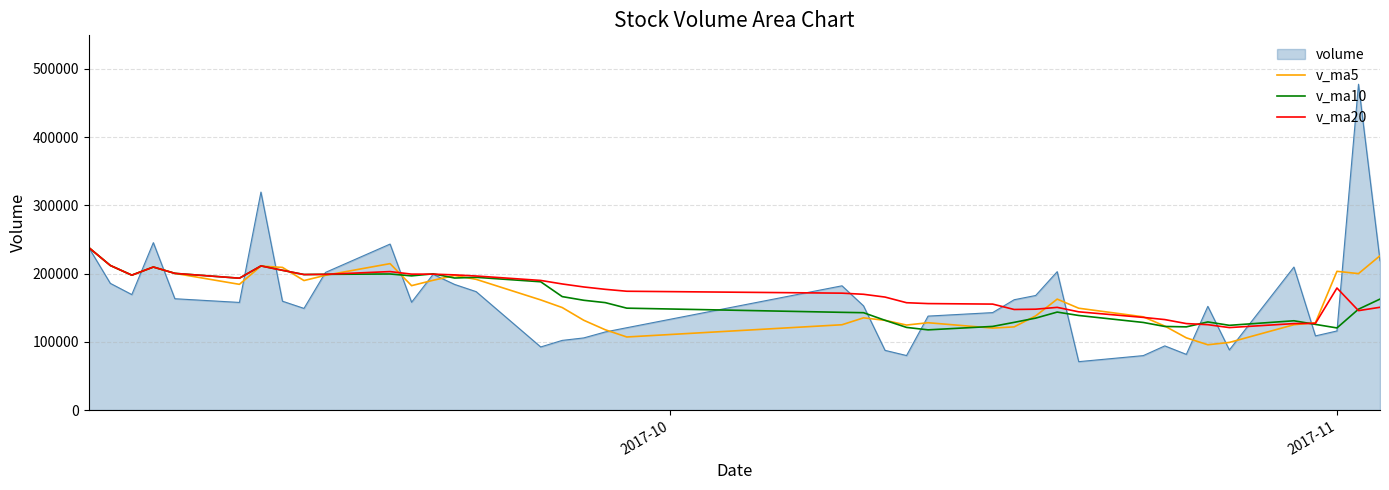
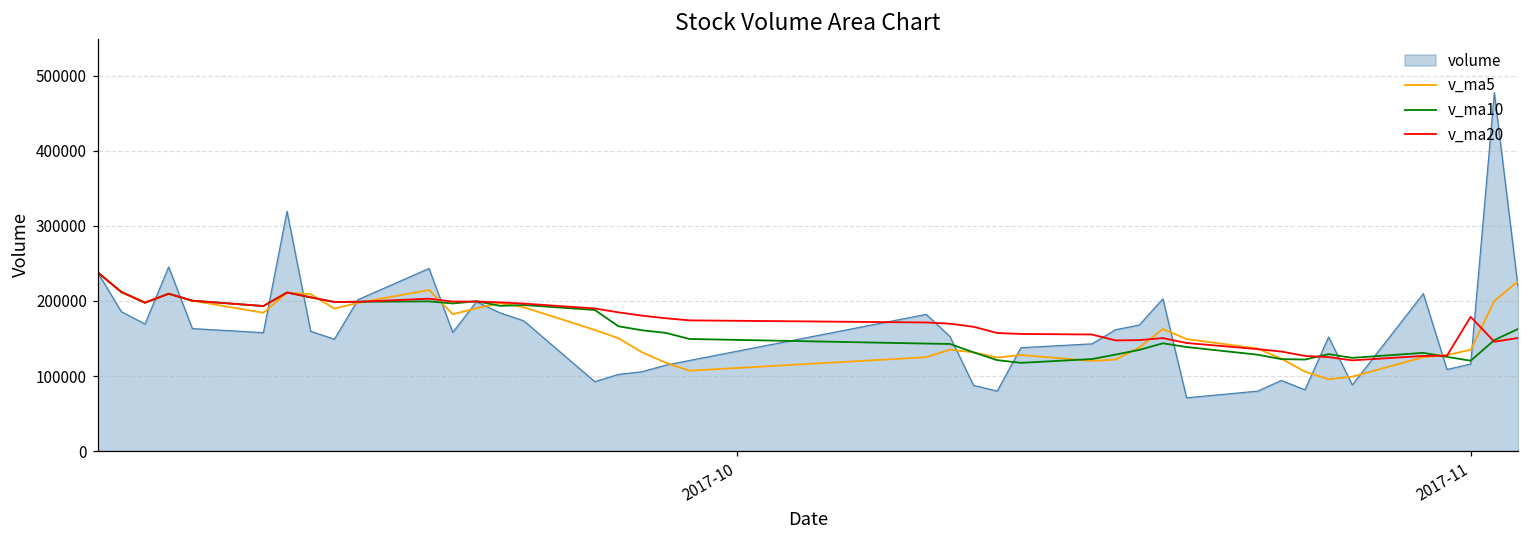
v_ma5, 2017-11: 200000 -> 130000
